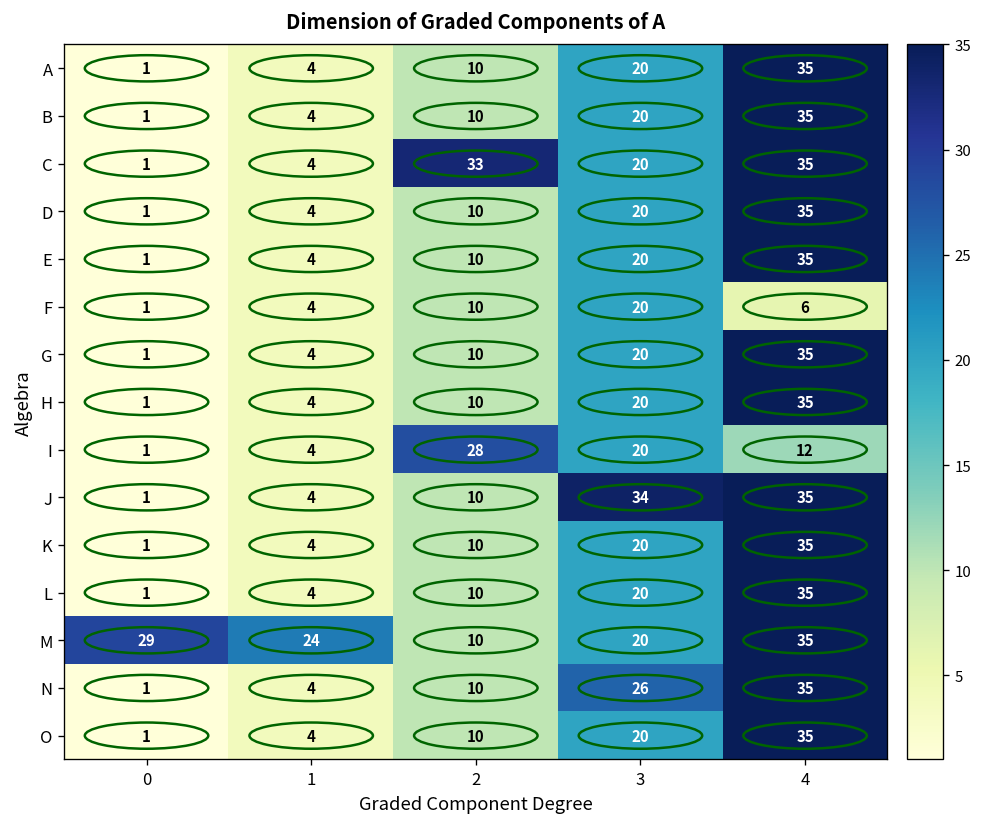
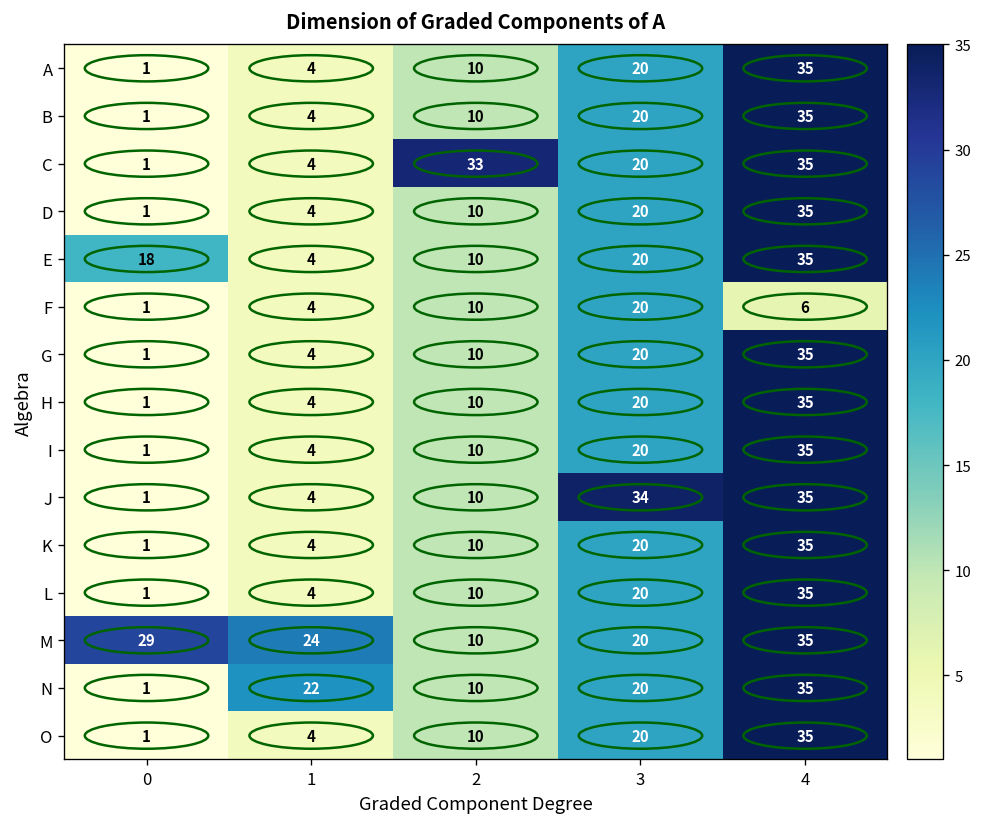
E, 0: 1 -> 18
I, 2: 28 -> 10
I, 4: 12 -> 35
N, 1: 4 -> 22
N, 3: 26 -> 20
